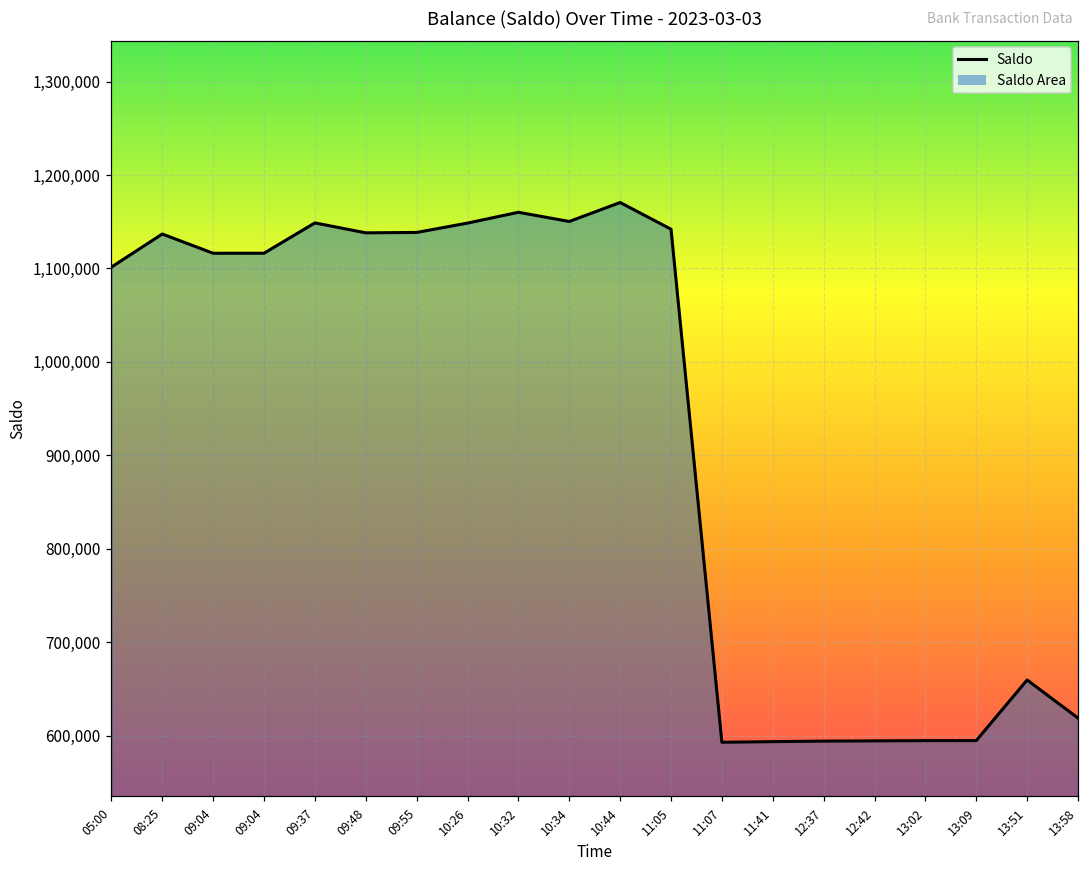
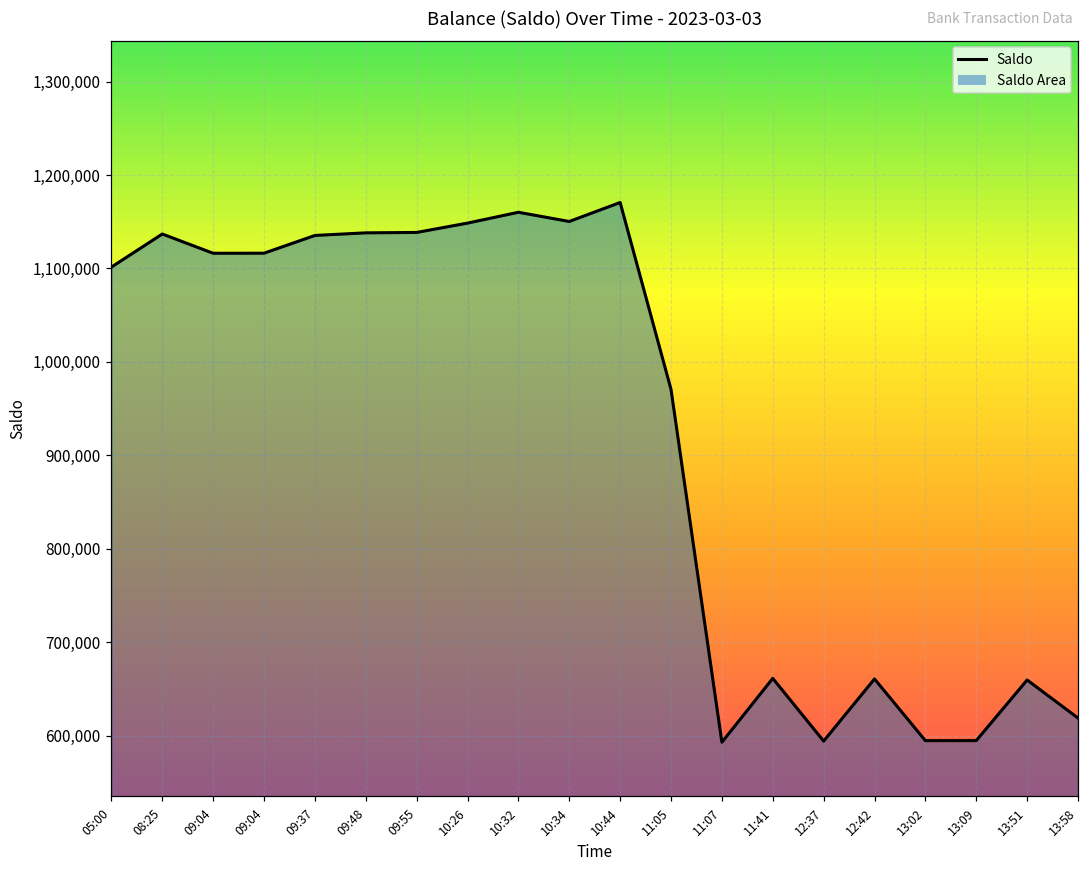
09:37: 1,150,000 -> 1,140,000
11:05: 1,140,000 -> 970,000
11:41: 590,000 -> 660,000
12:42: 590,000 -> 660,000
